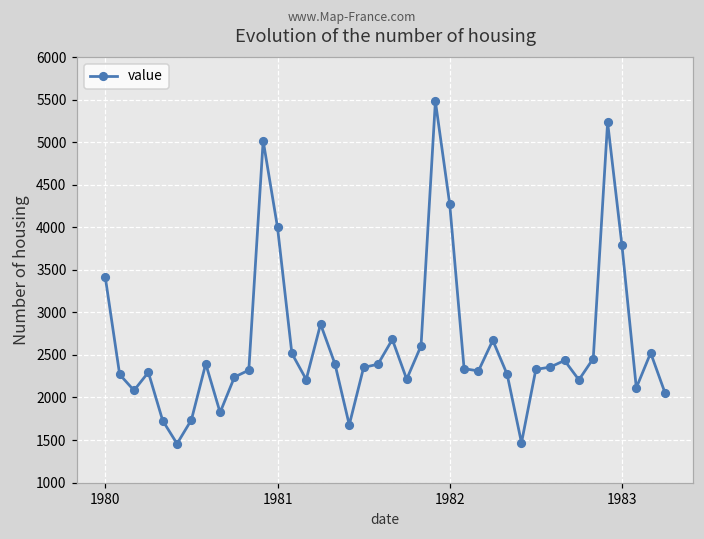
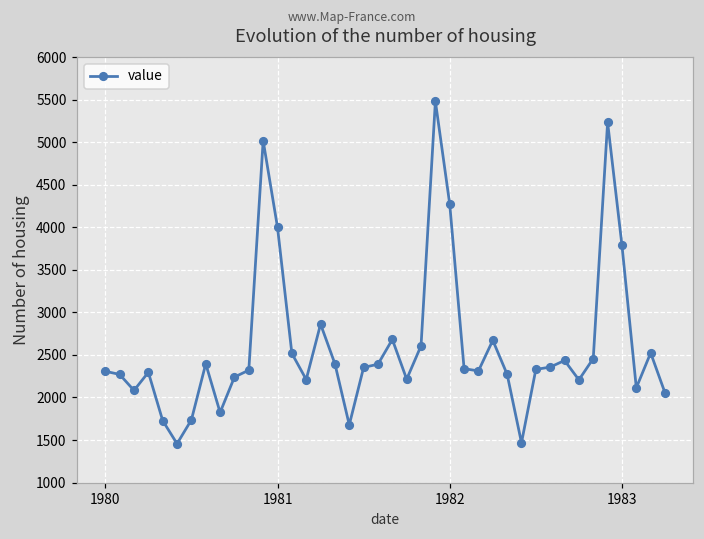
1980: 3400 -> 2300
